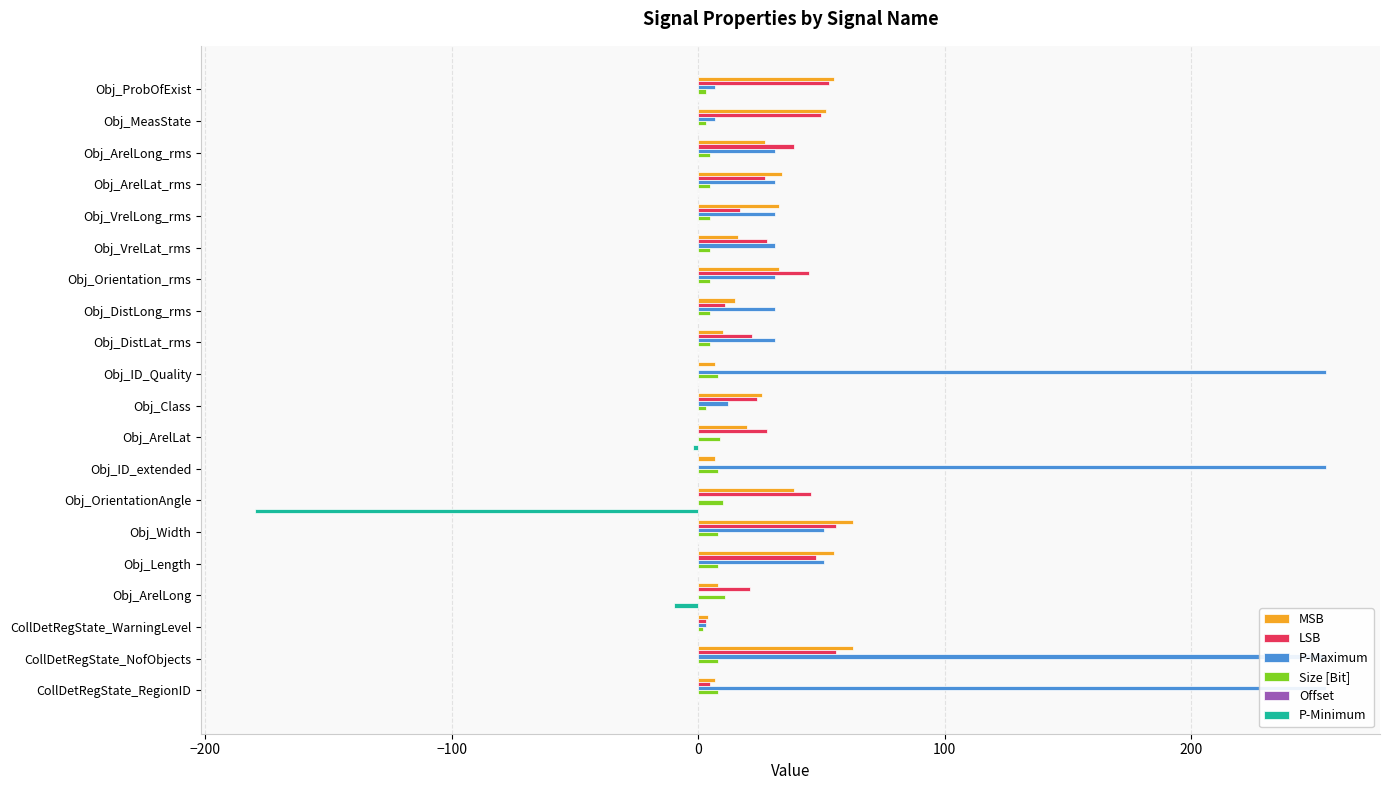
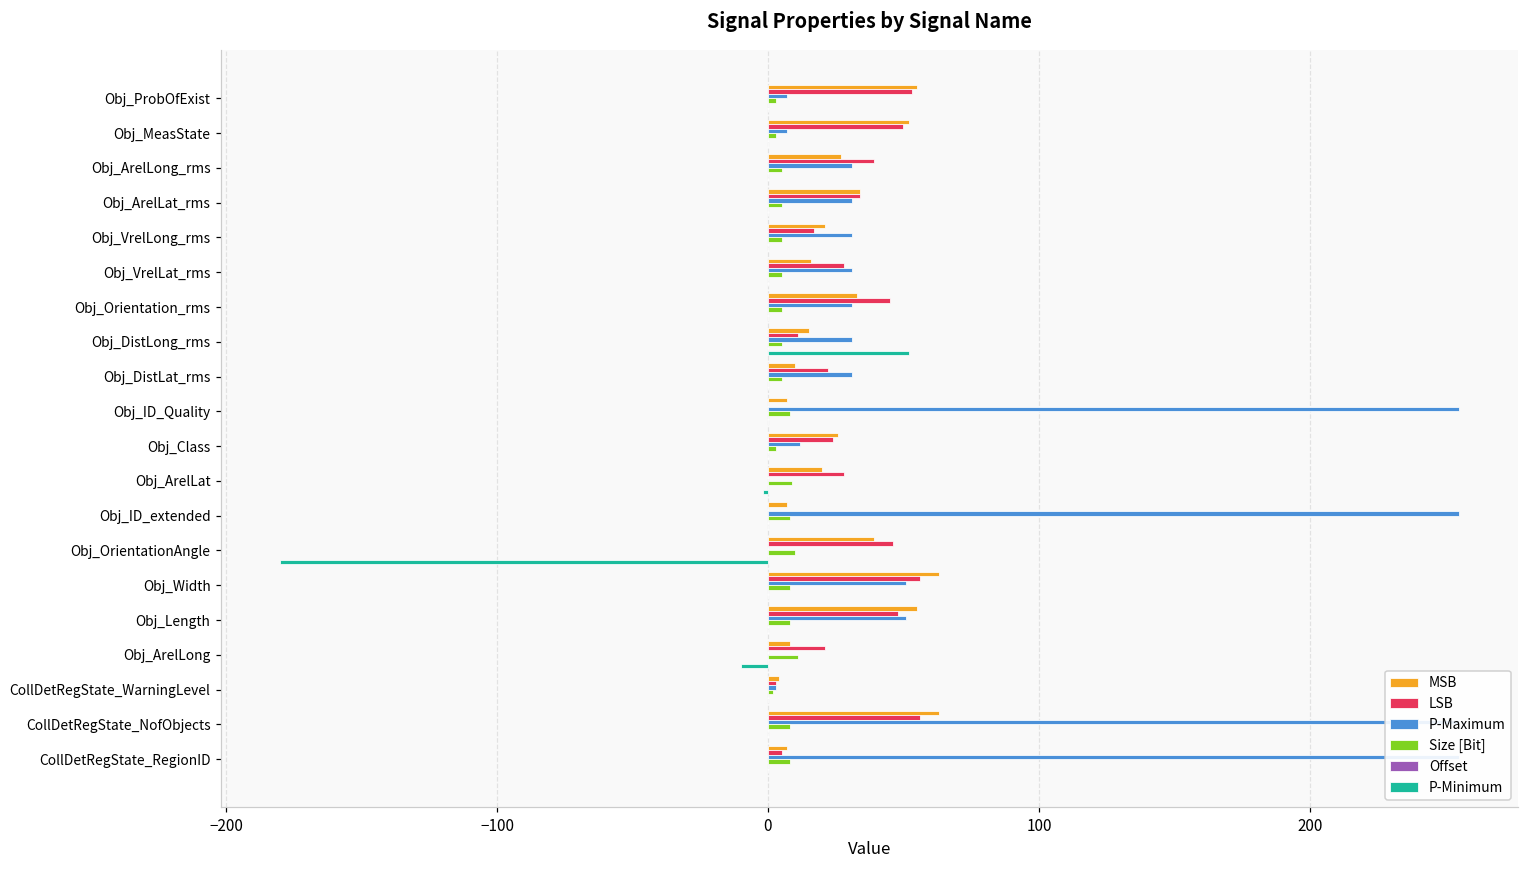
LSB, Obj_ArelLat_rms: 27 -> 34
MSB, Obj_VrelLong_rms: 33 -> 21
P-Minimum, Obj_DistLong_rms: 0 -> 52
